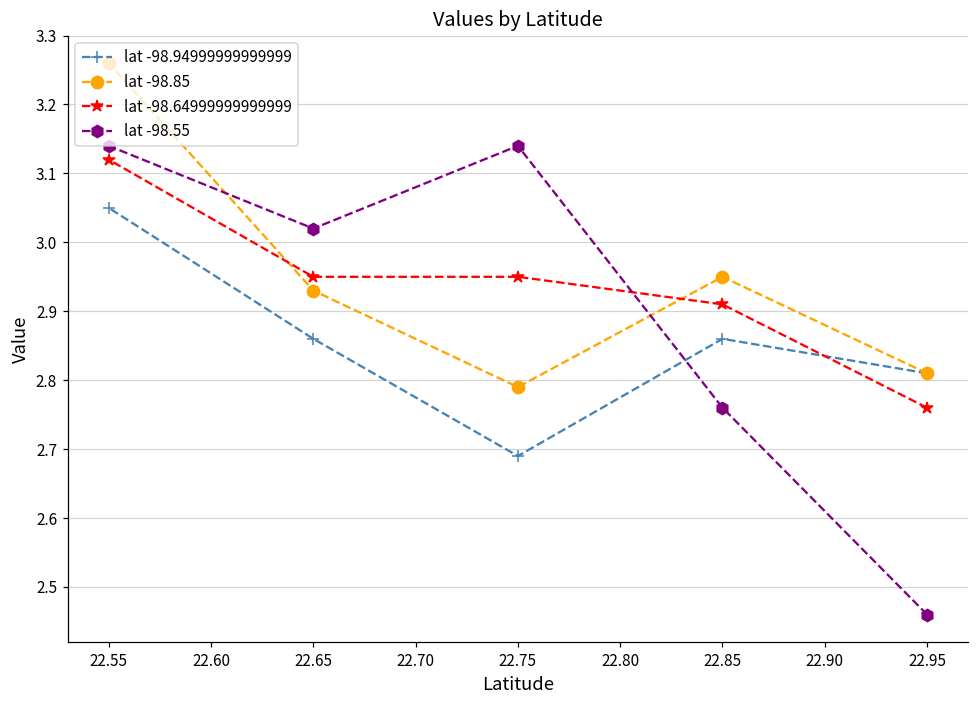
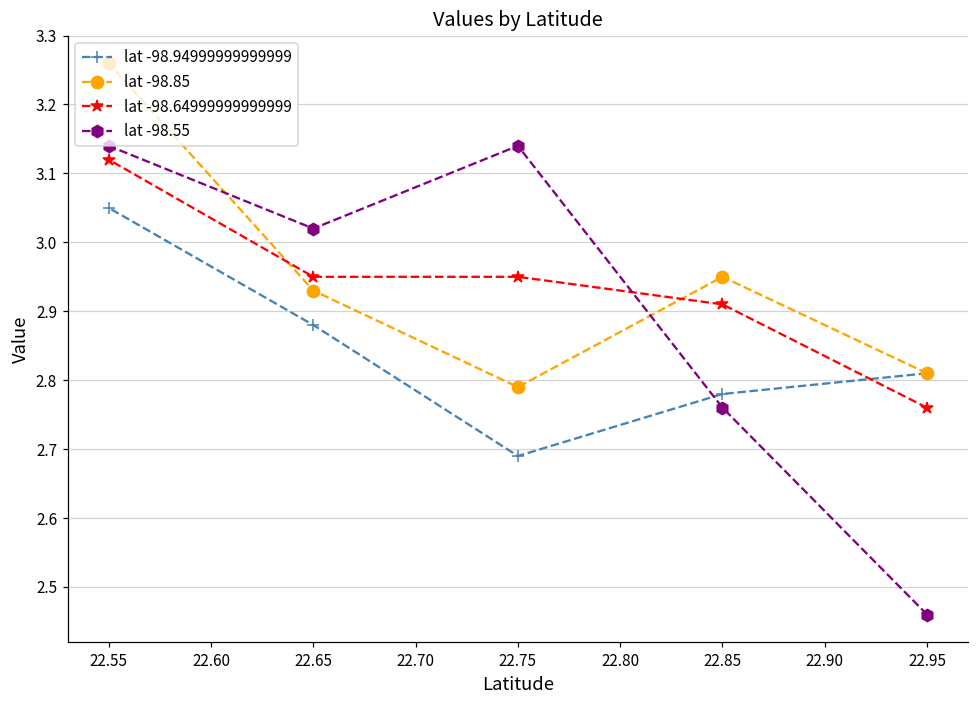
lat -98.94999999999999, 22.65: 2.86 -> 2.88
lat -98.94999999999999, 22.85: 2.86 -> 2.78
